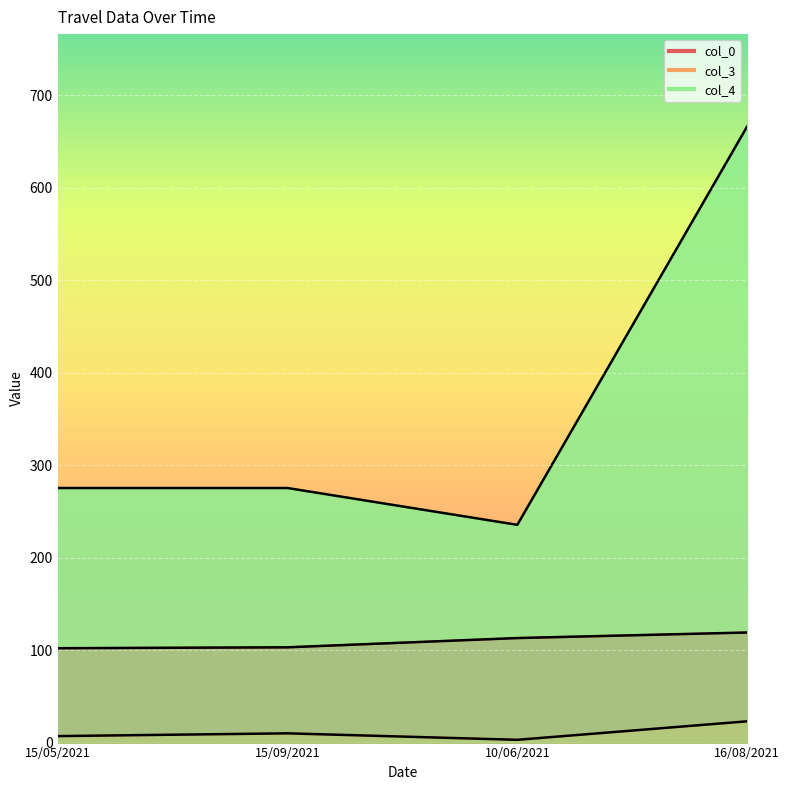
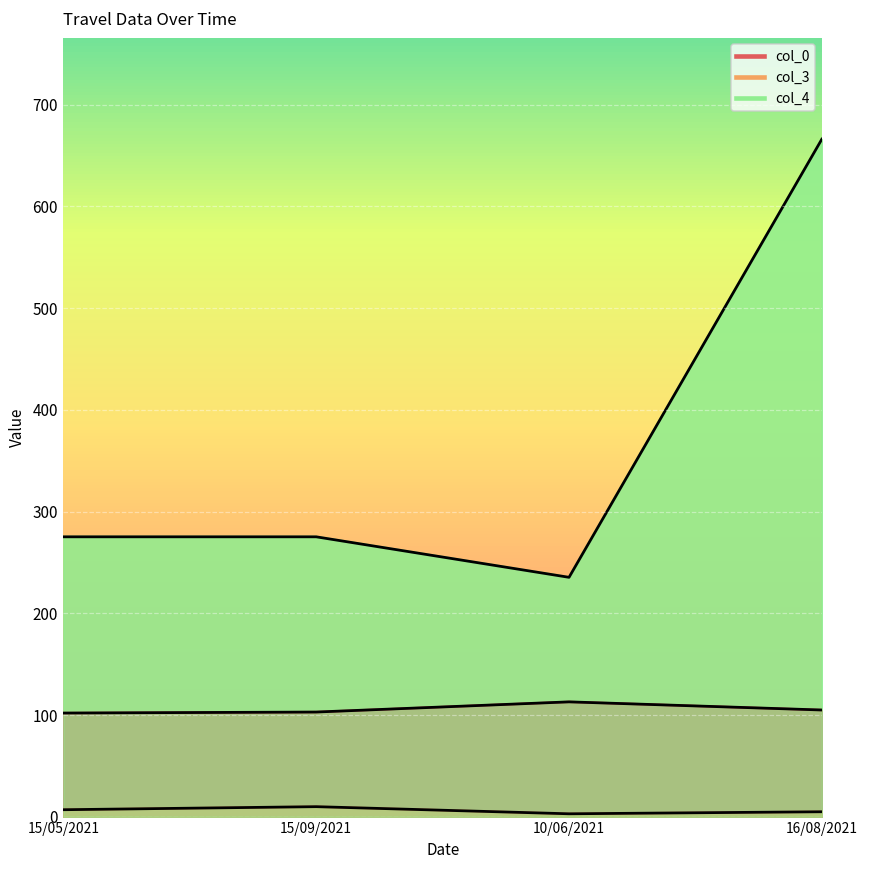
col_0, 16/08/2021: 120 -> 110
col_3, 16/08/2021: 20 -> 10
